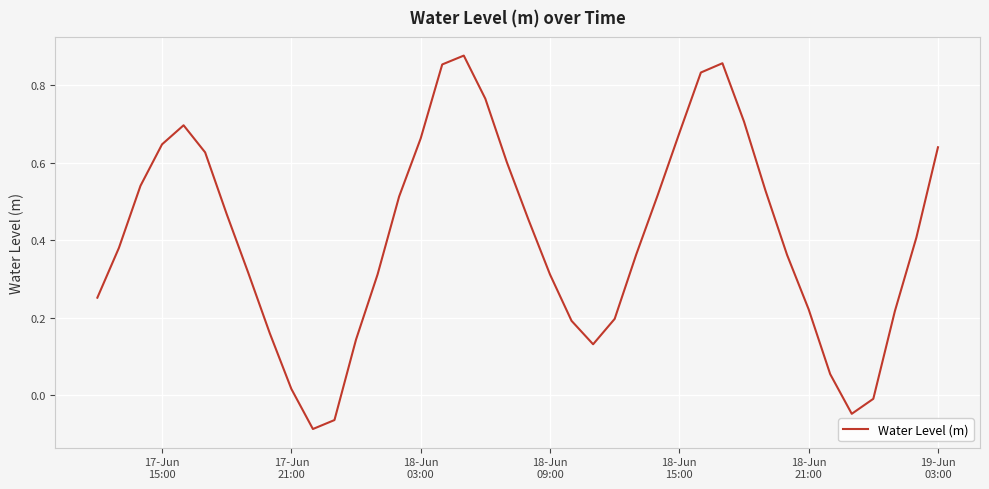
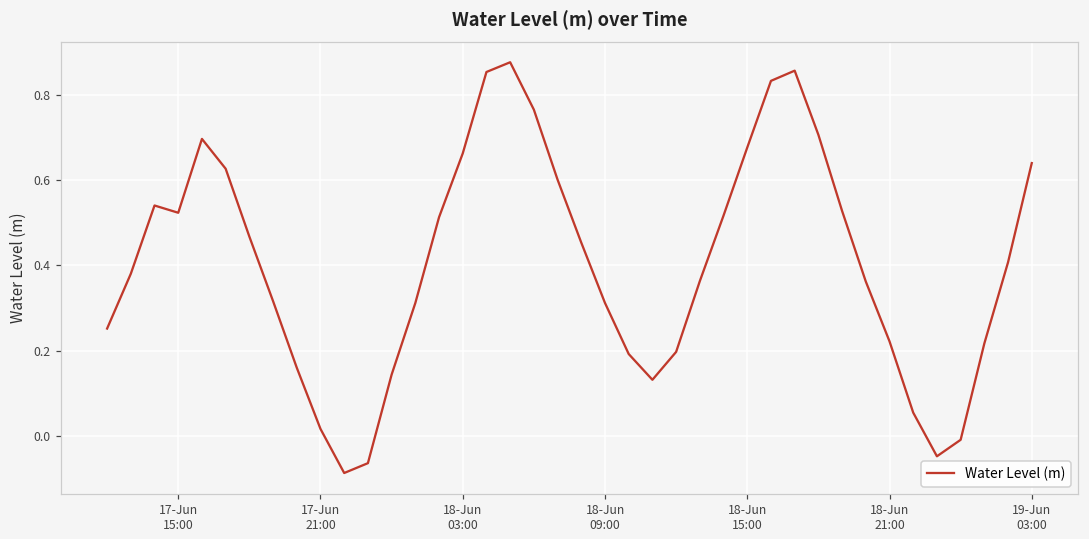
17-Jun 15:00: 0.65 -> 0.52
